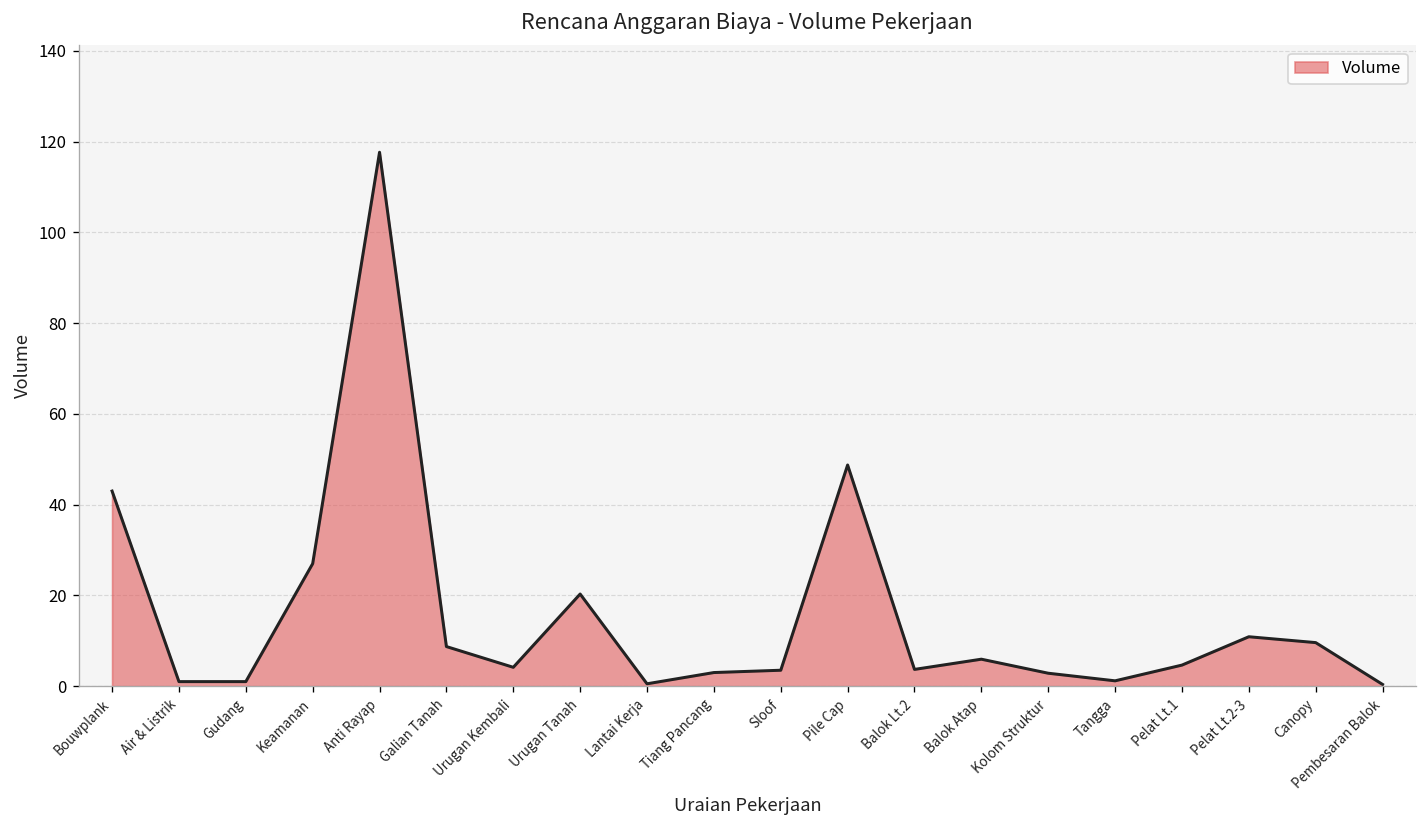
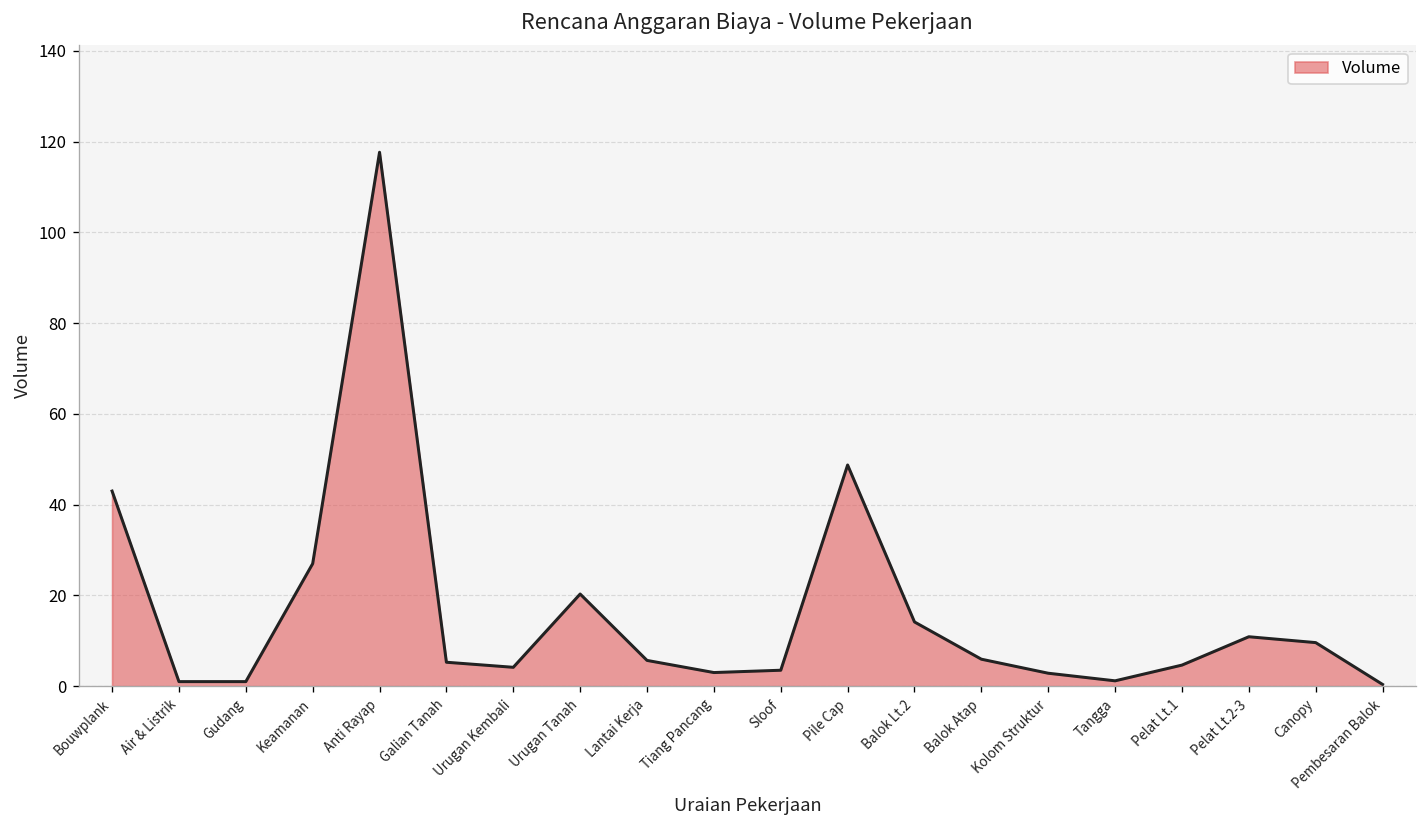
Galian Tanah: 9 -> 5
Lantai Kerja: 1 -> 6
Balok Lt.2: 4 -> 14
